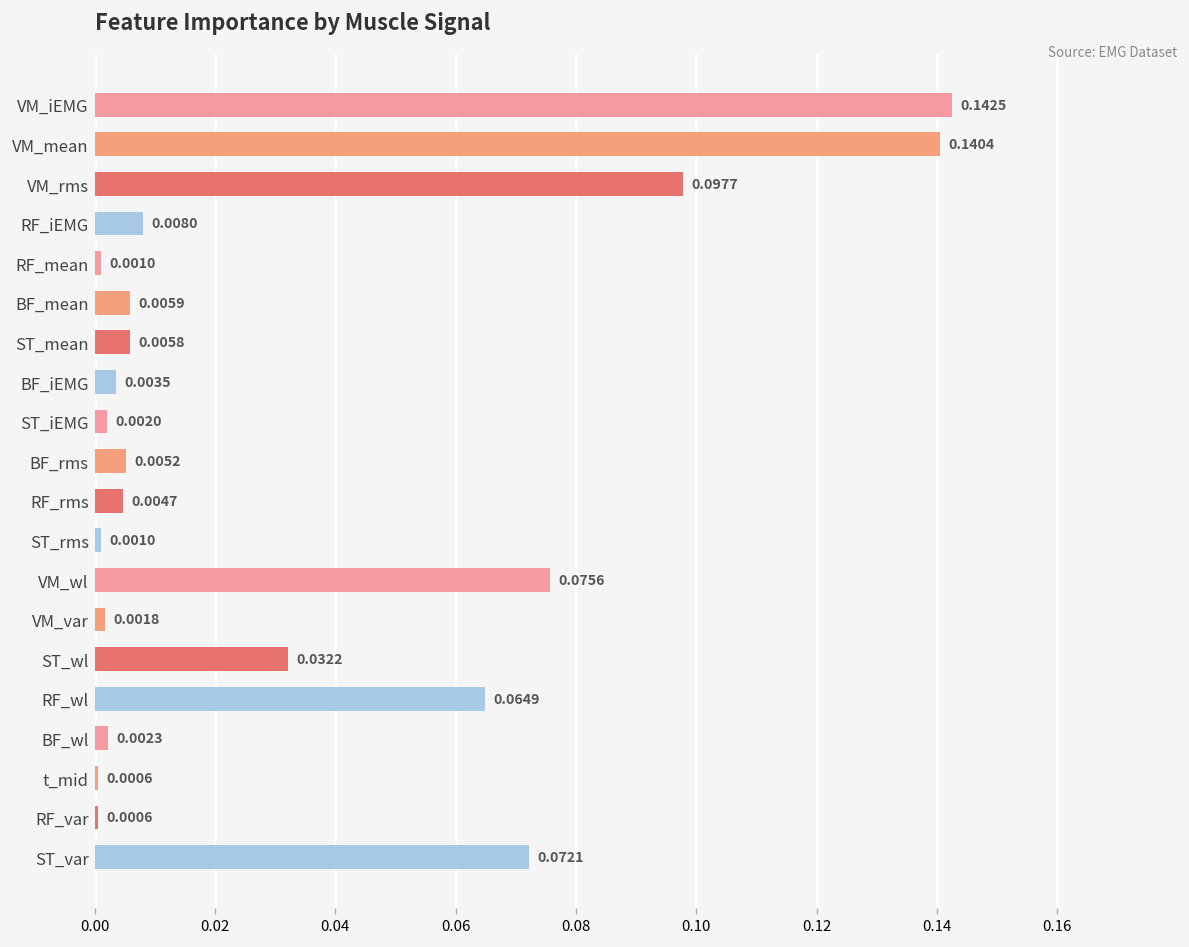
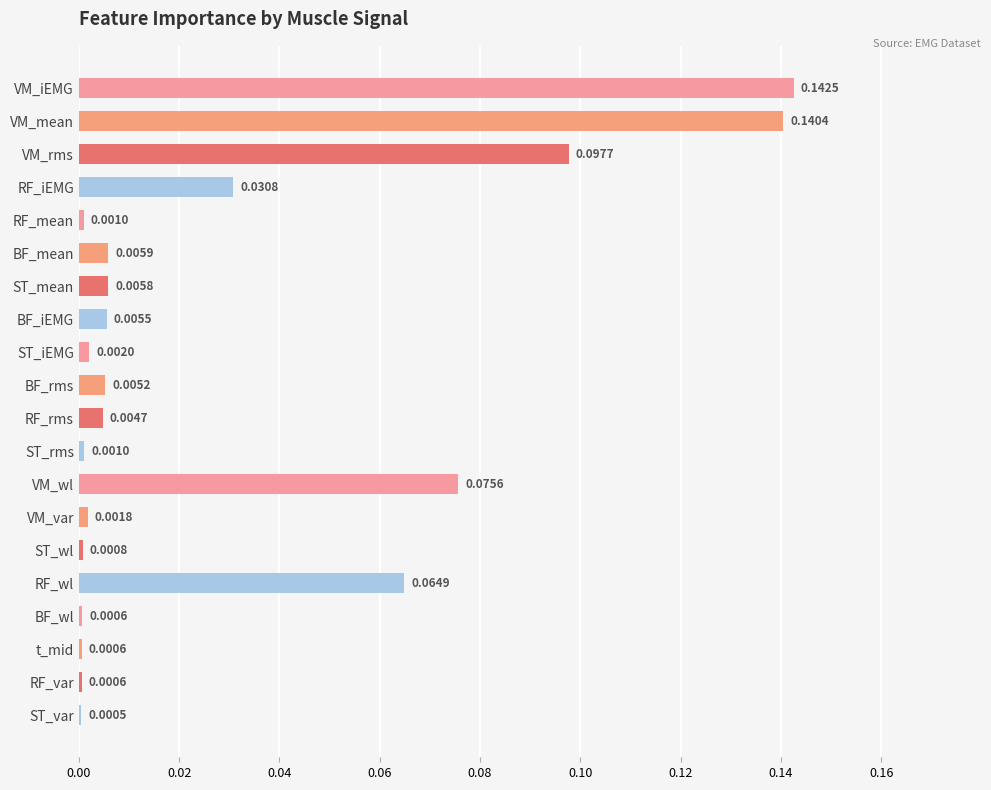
RF_iEMG: 0.0080 -> 0.0308
BF_iEMG: 0.0035 -> 0.0055
ST_wl: 0.0322 -> 0.0008
BF_wl: 0.0023 -> 0.0006
ST_var: 0.0721 -> 0.0005
